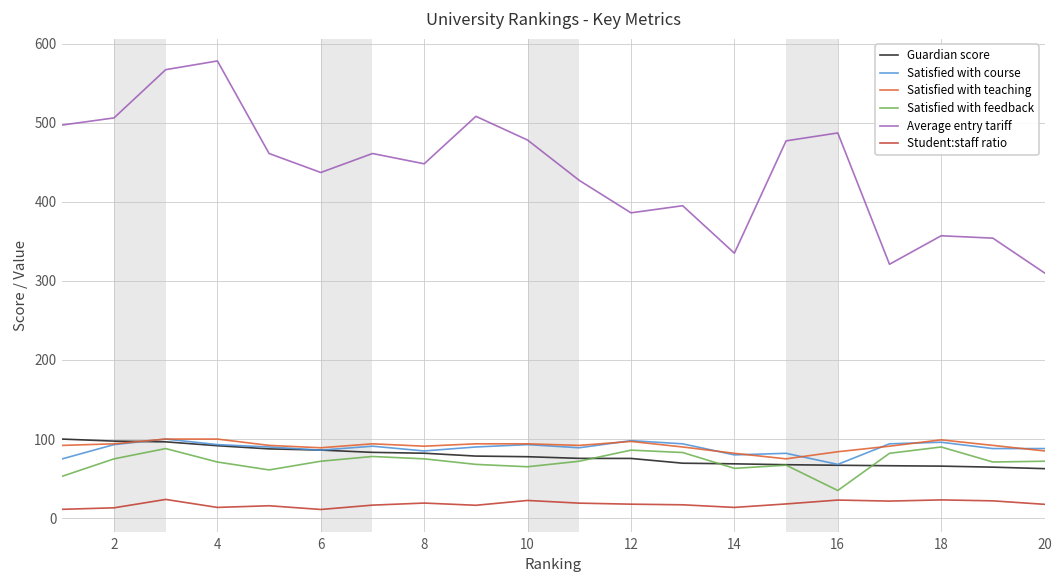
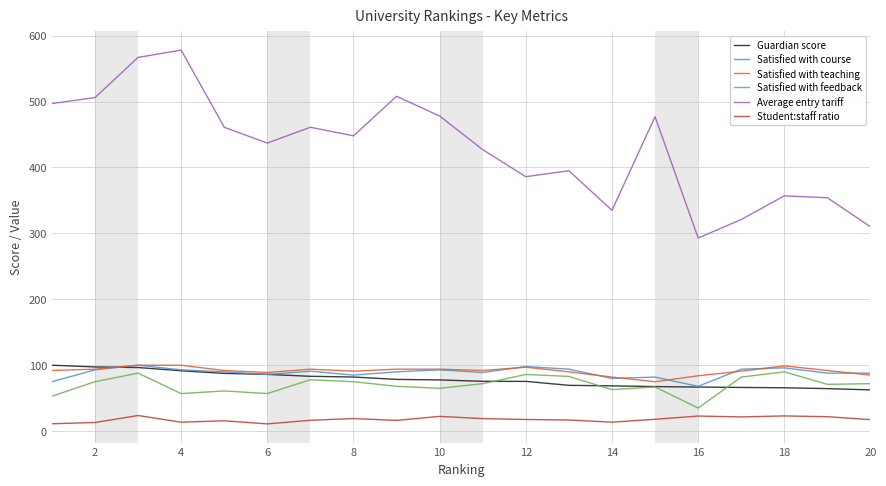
Satisfied with feedback, 4: 70 -> 60
Satisfied with feedback, 6: 70 -> 60
Average entry tariff, 16: 490 -> 290
